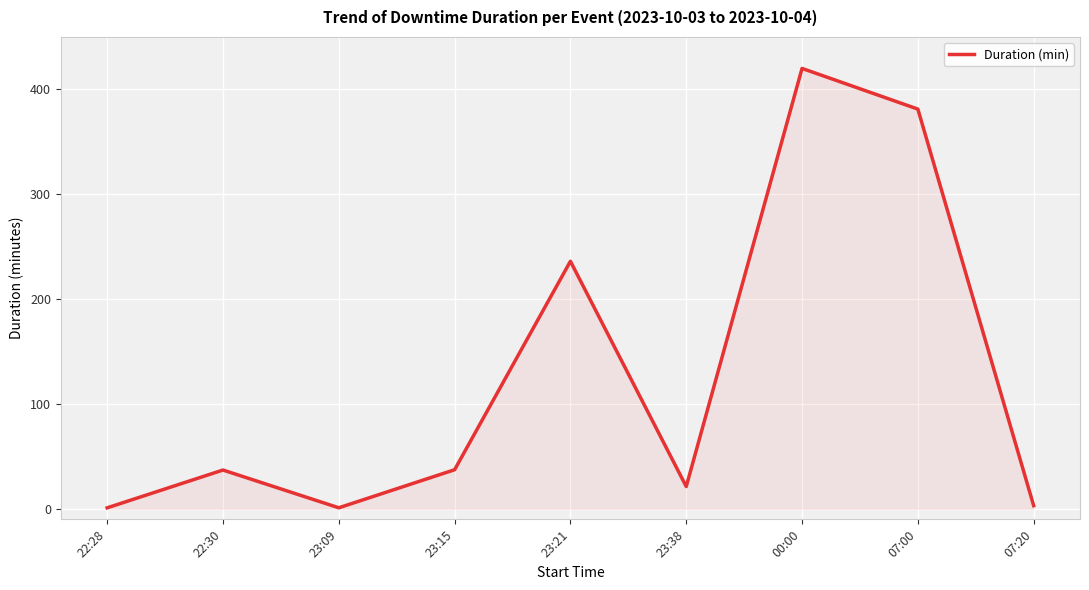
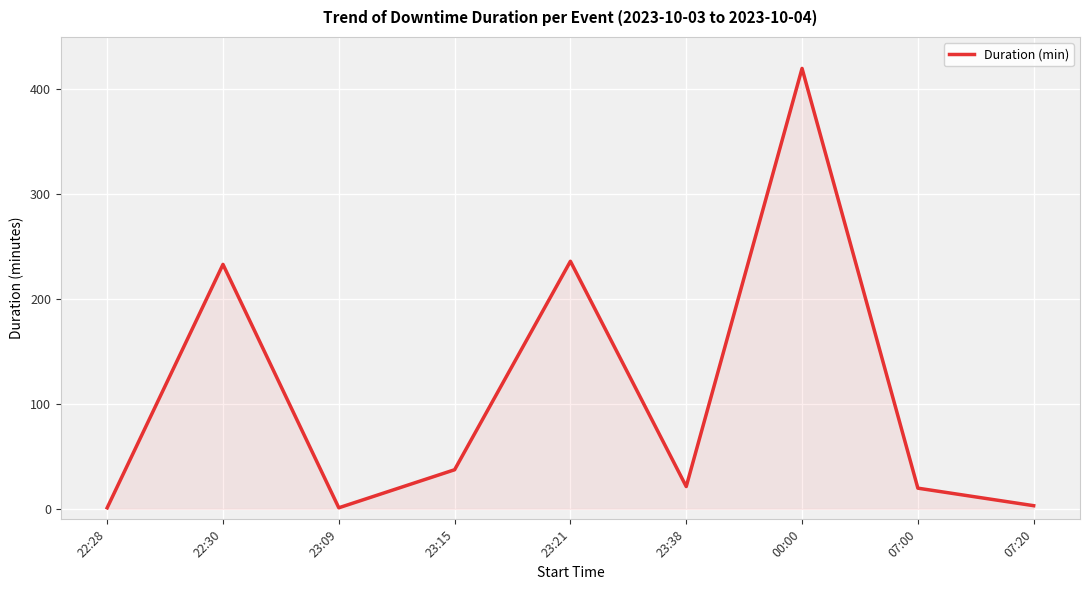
22:30: 37 -> 233
07:00: 381 -> 20
